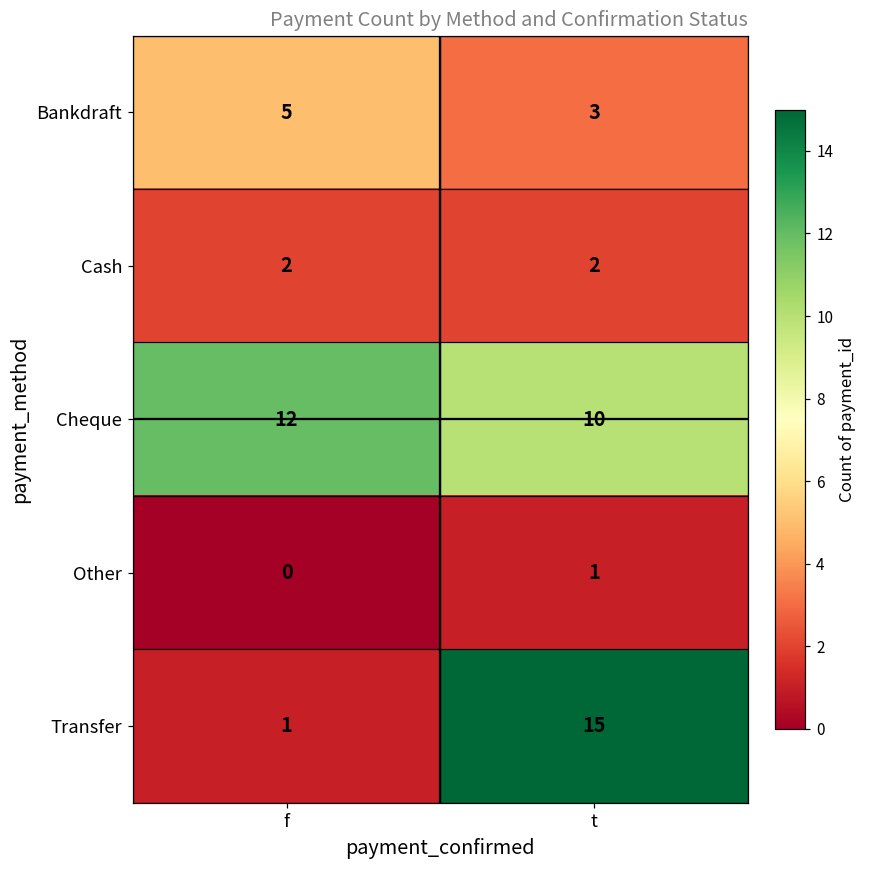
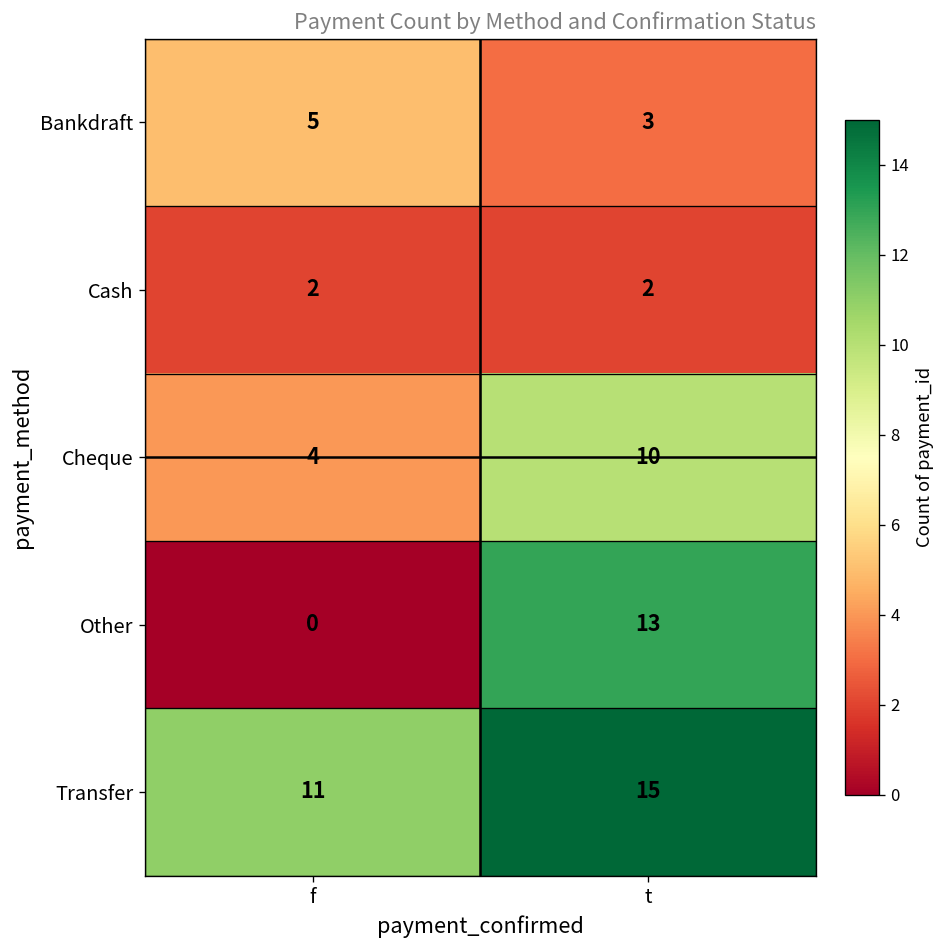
Cheque, f: 12 -> 4
Other, t: 1 -> 13
Transfer, f: 1 -> 11
